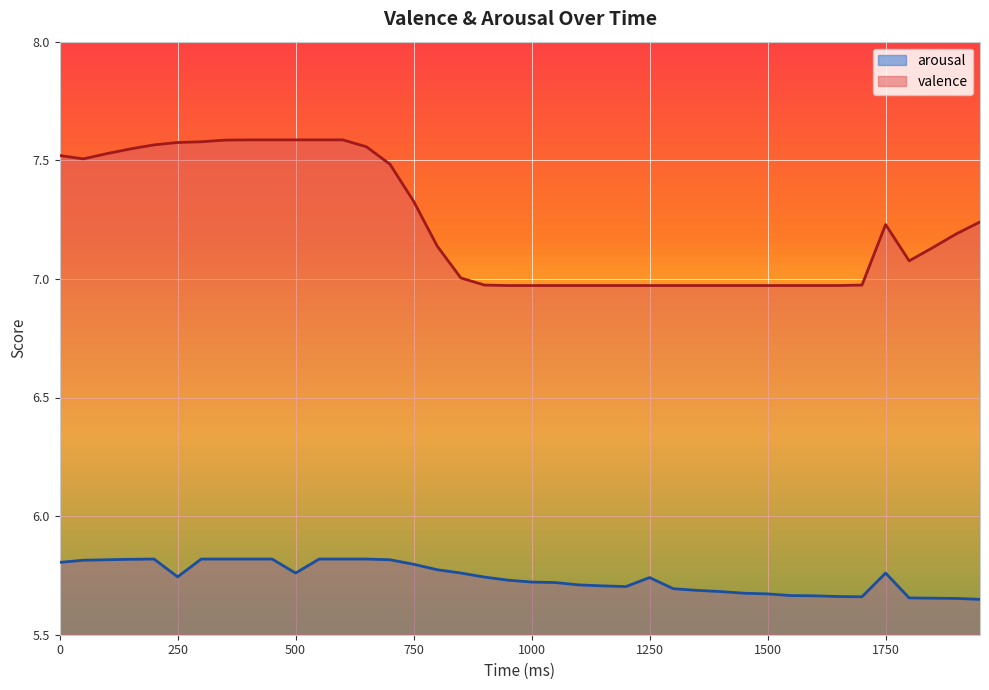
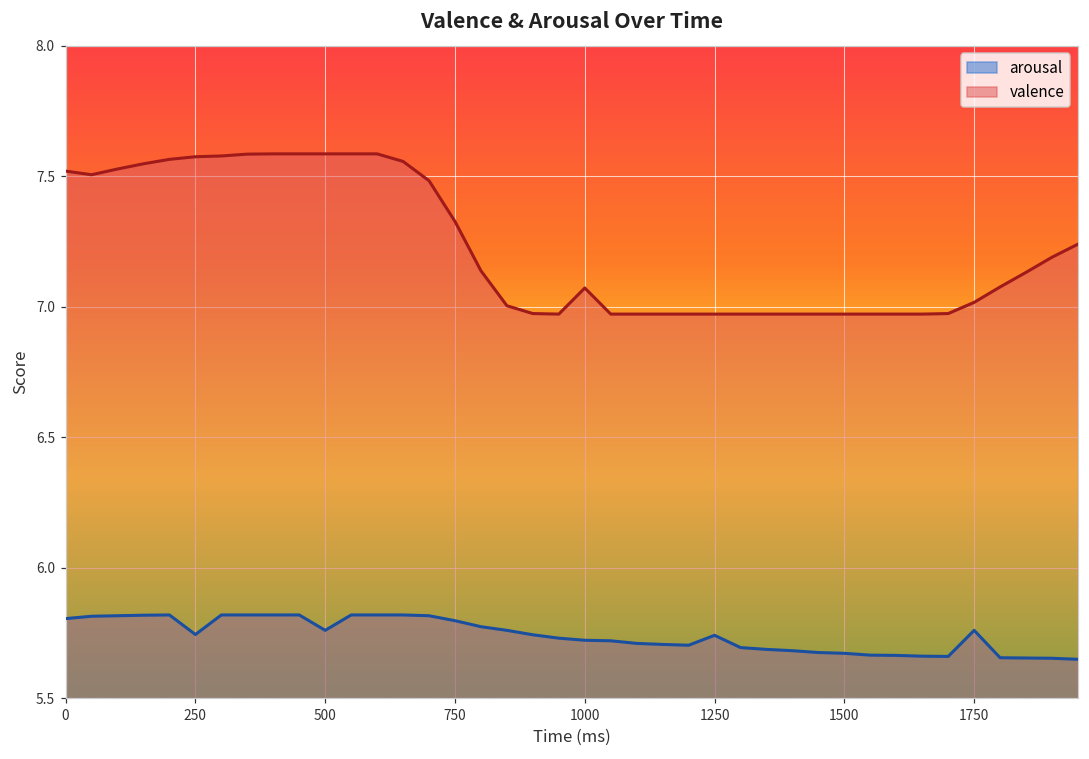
valence, 1000: 6.97 -> 7.07
valence, 1750: 7.23 -> 7.02
